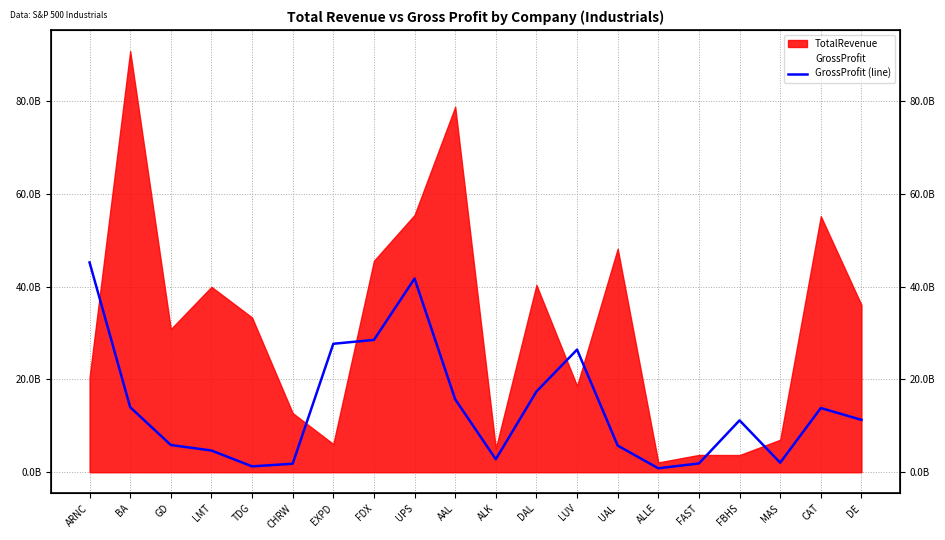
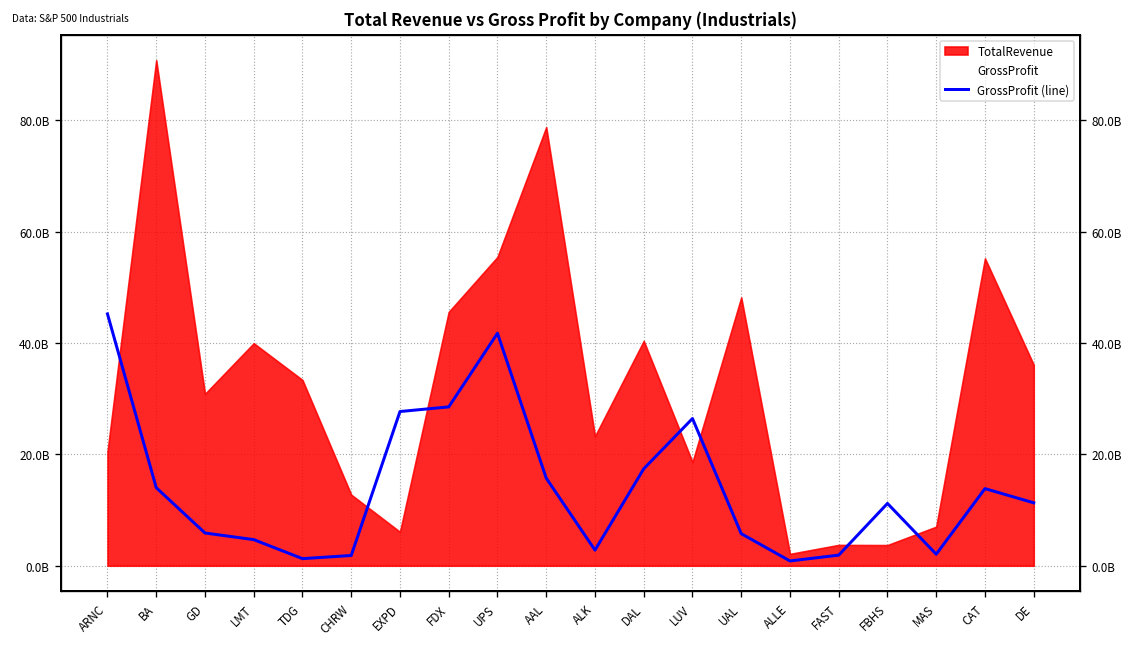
TotalRevenue, ALK: 5000000000 -> 23000000000
